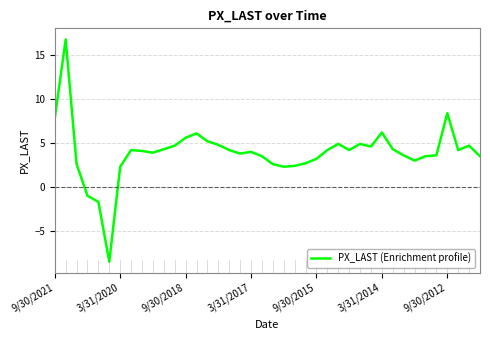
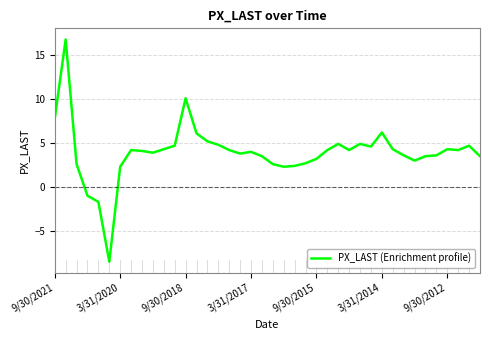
9/30/2018: 6 -> 10
9/30/2012: 8 -> 4
